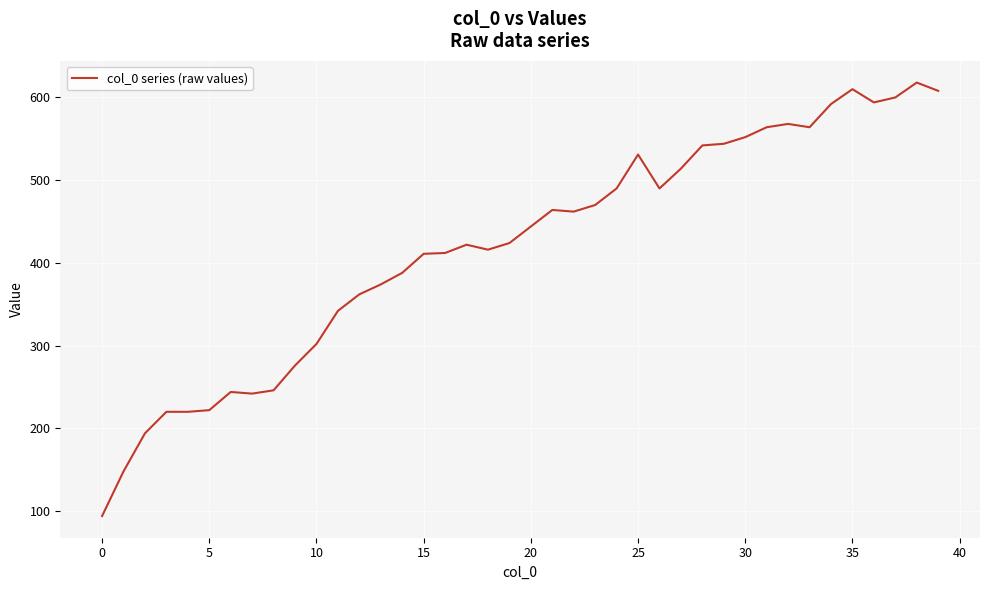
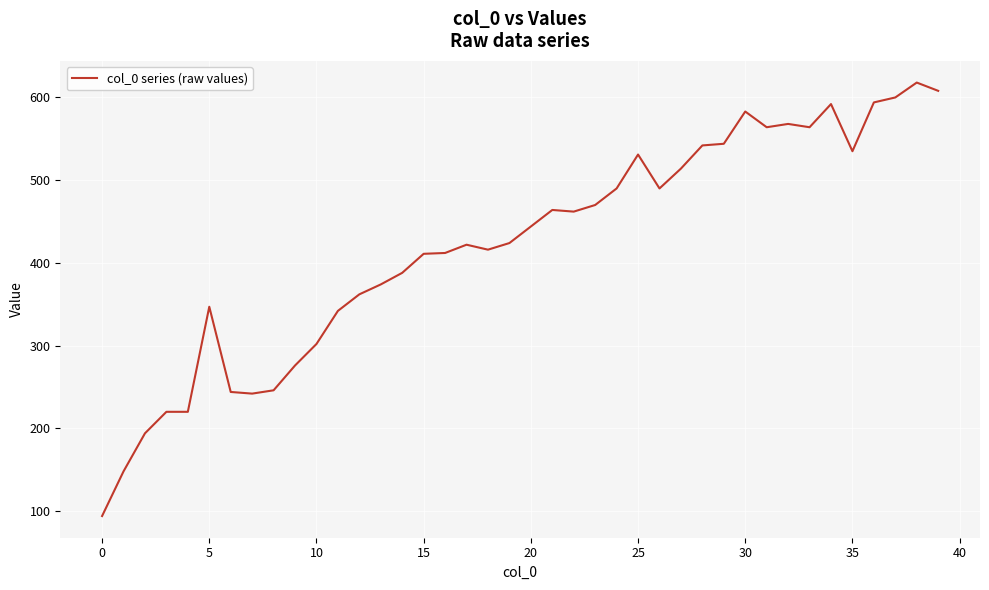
5: 220 -> 350
30: 550 -> 580
35: 610 -> 540
